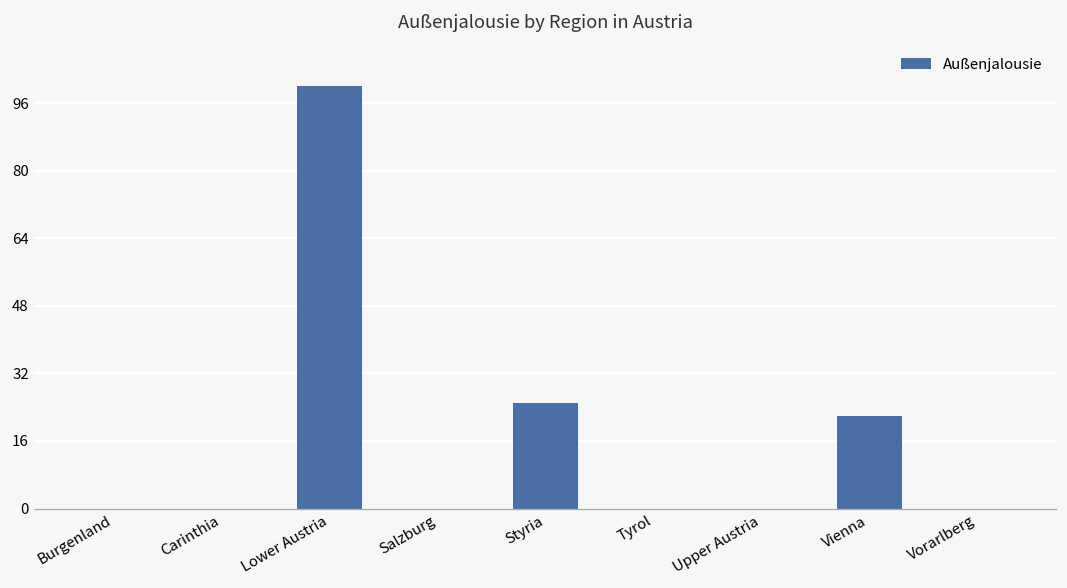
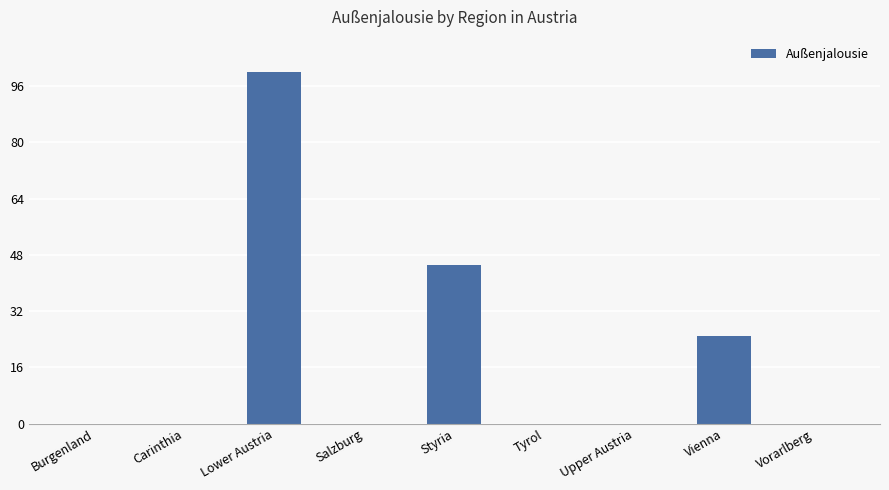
Styria: 25 -> 45
Vienna: 22 -> 25
